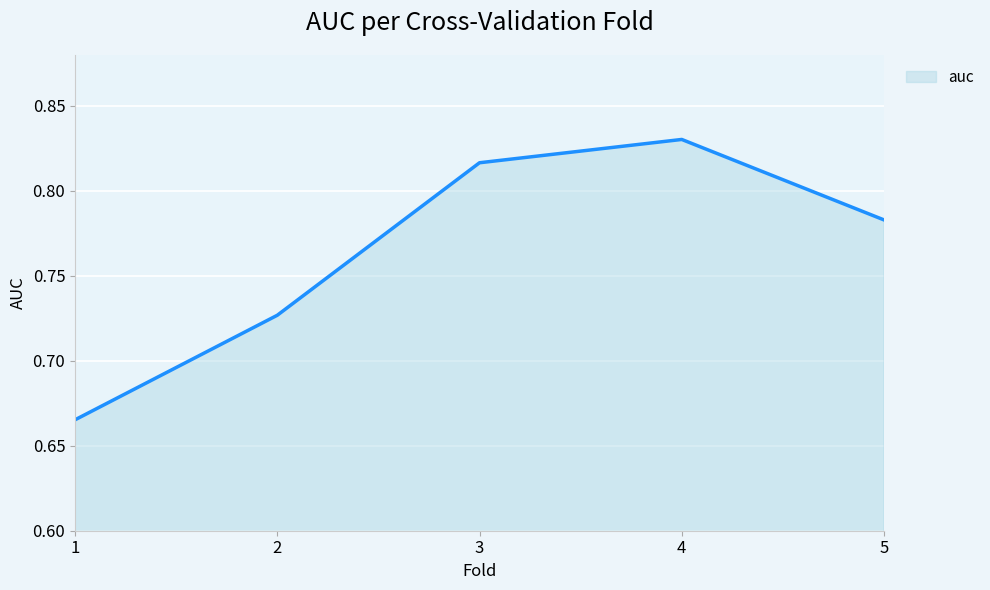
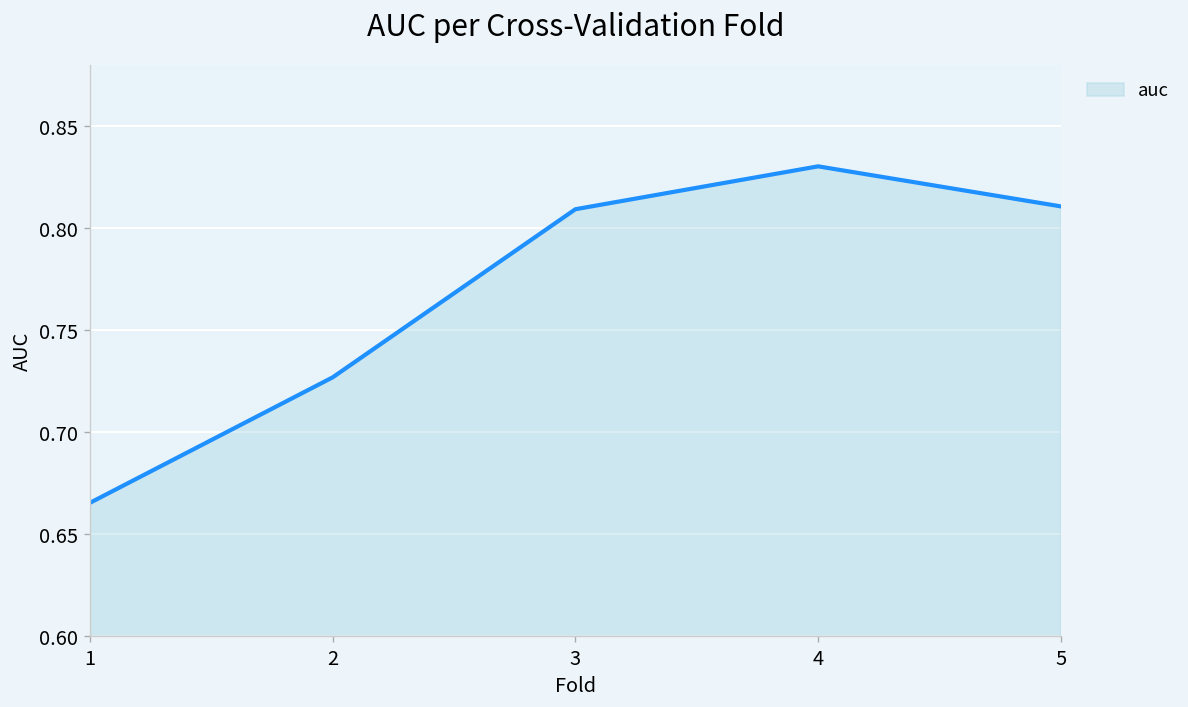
3: 0.817 -> 0.809
5: 0.783 -> 0.811
